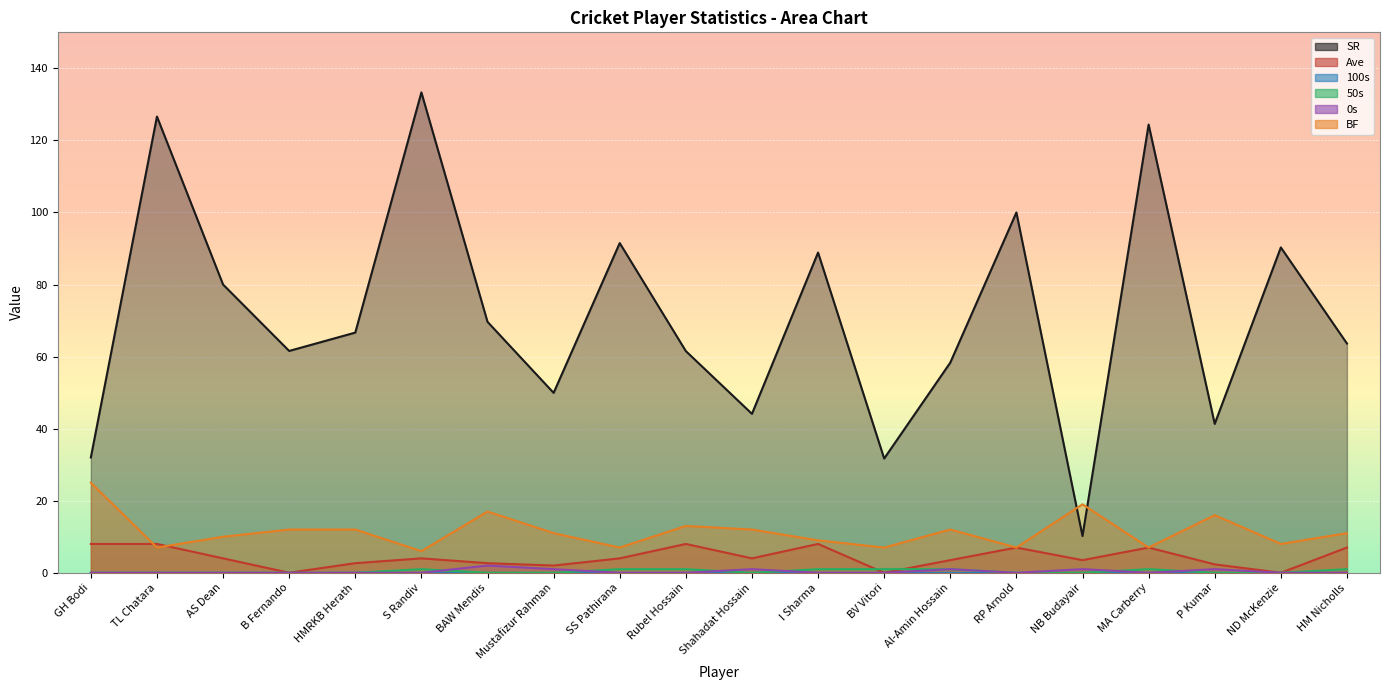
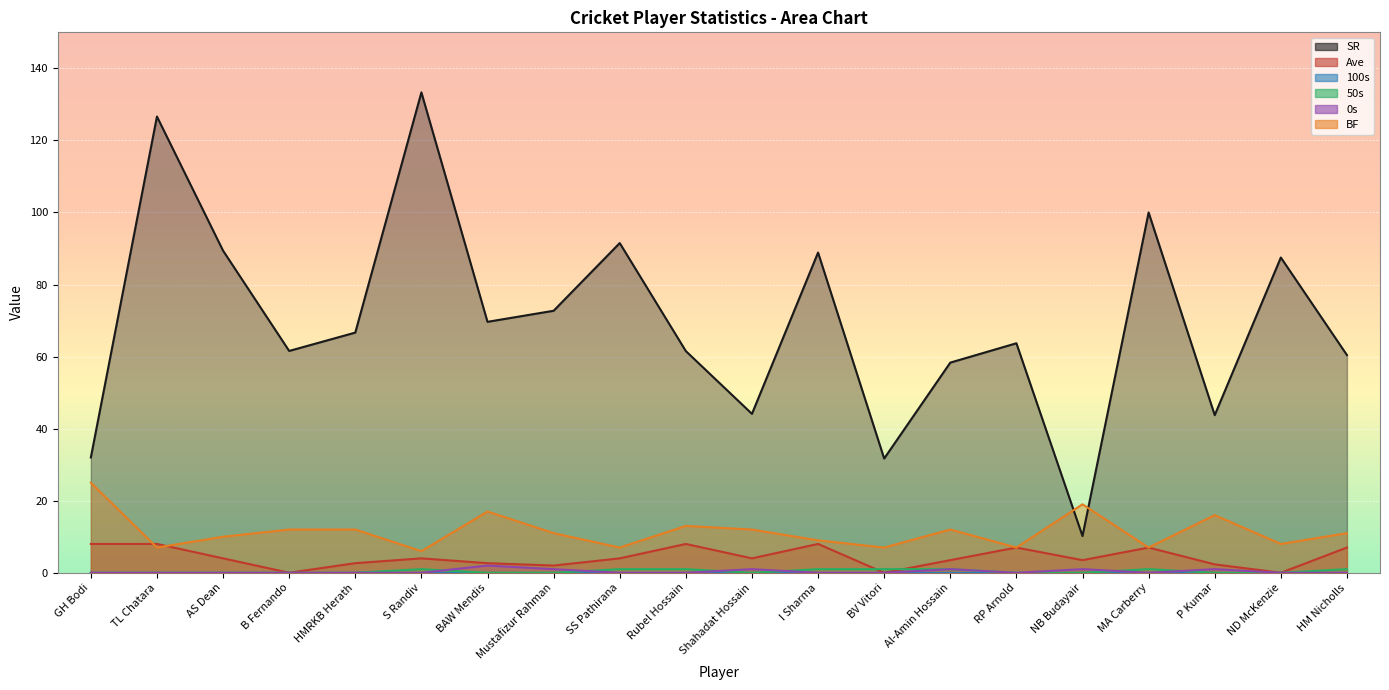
SR, AS Dean: 80 -> 89
SR, Mustafizur Rahman: 50 -> 73
SR, RP Arnold: 100 -> 64
SR, MA Carberry: 124 -> 100
SR, P Kumar: 41 -> 44
SR, ND McKenzie: 90 -> 88
SR, HM Nicholls: 64 -> 60
